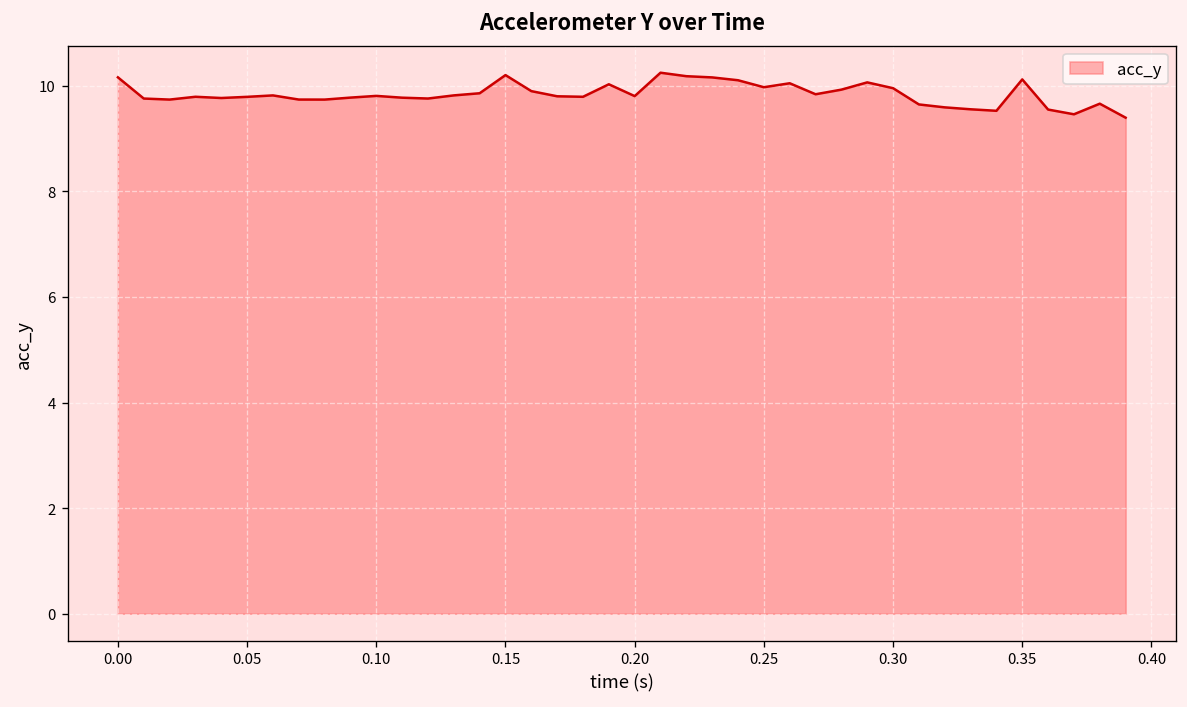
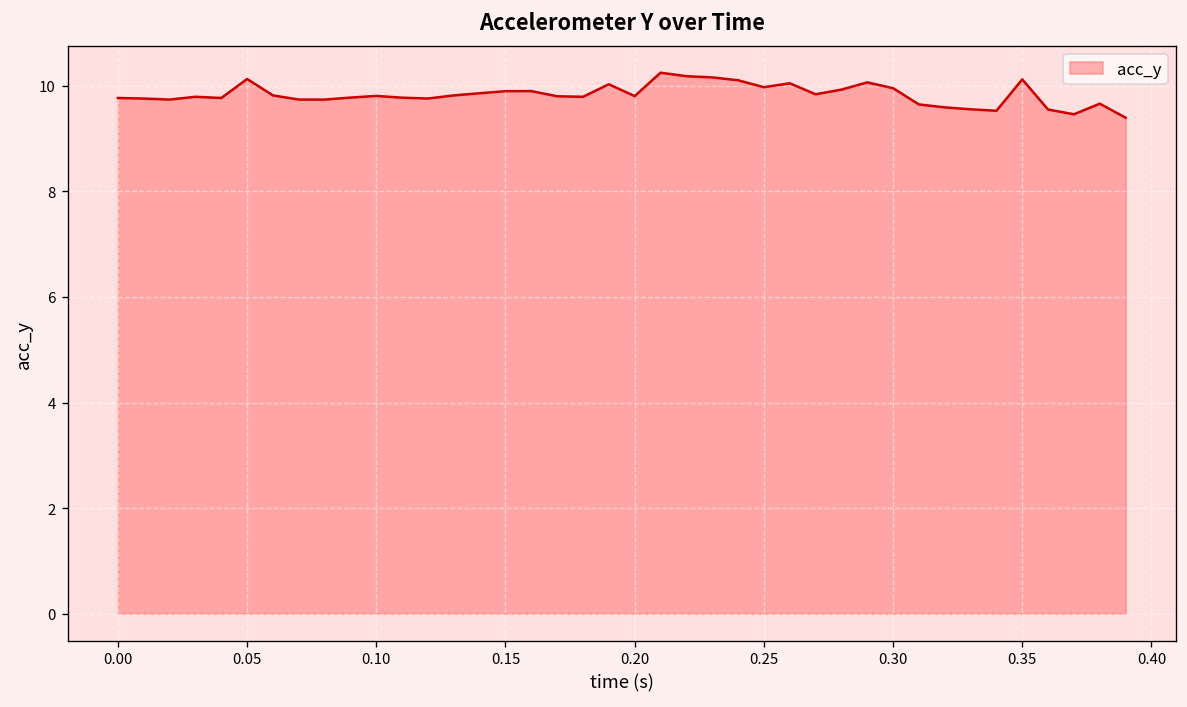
0.00: 10.2 -> 9.8
0.05: 9.8 -> 10.1
0.15: 10.2 -> 9.9
